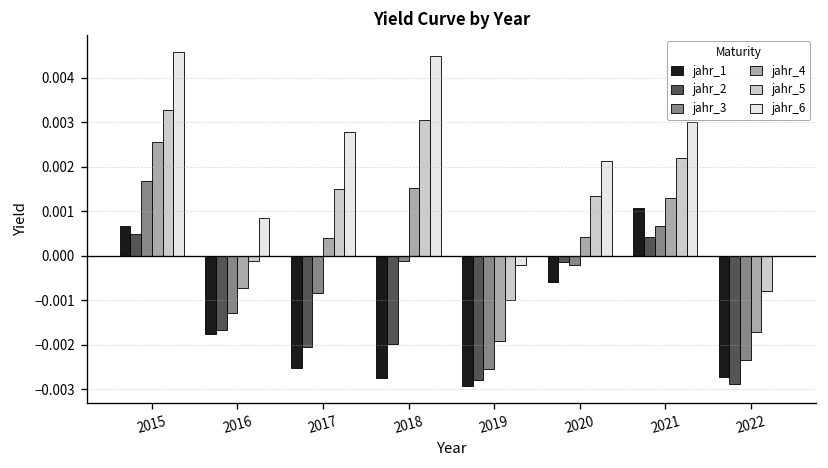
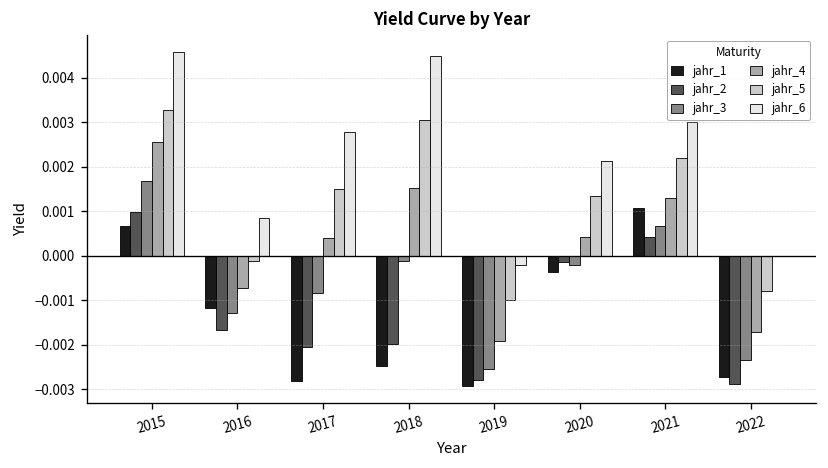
jahr_2, 2015: 0.0005 -> 0.0010
jahr_1, 2016: -0.0018 -> -0.0012
jahr_1, 2017: -0.0025 -> -0.0028
jahr_1, 2018: -0.0027 -> -0.0025
jahr_1, 2020: -0.0006 -> -0.0004
